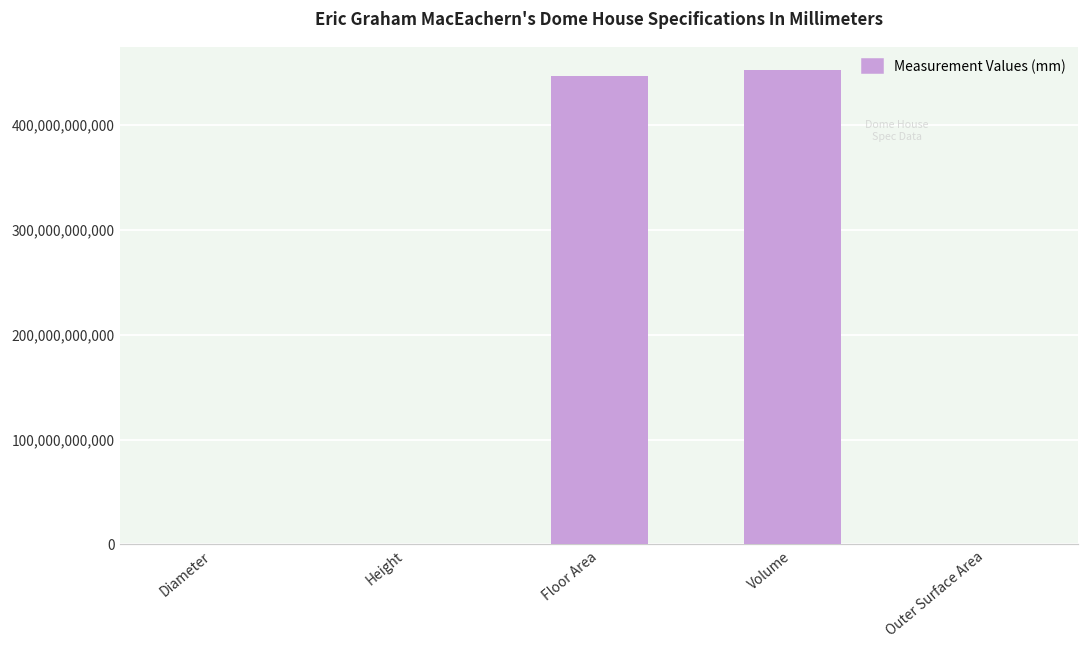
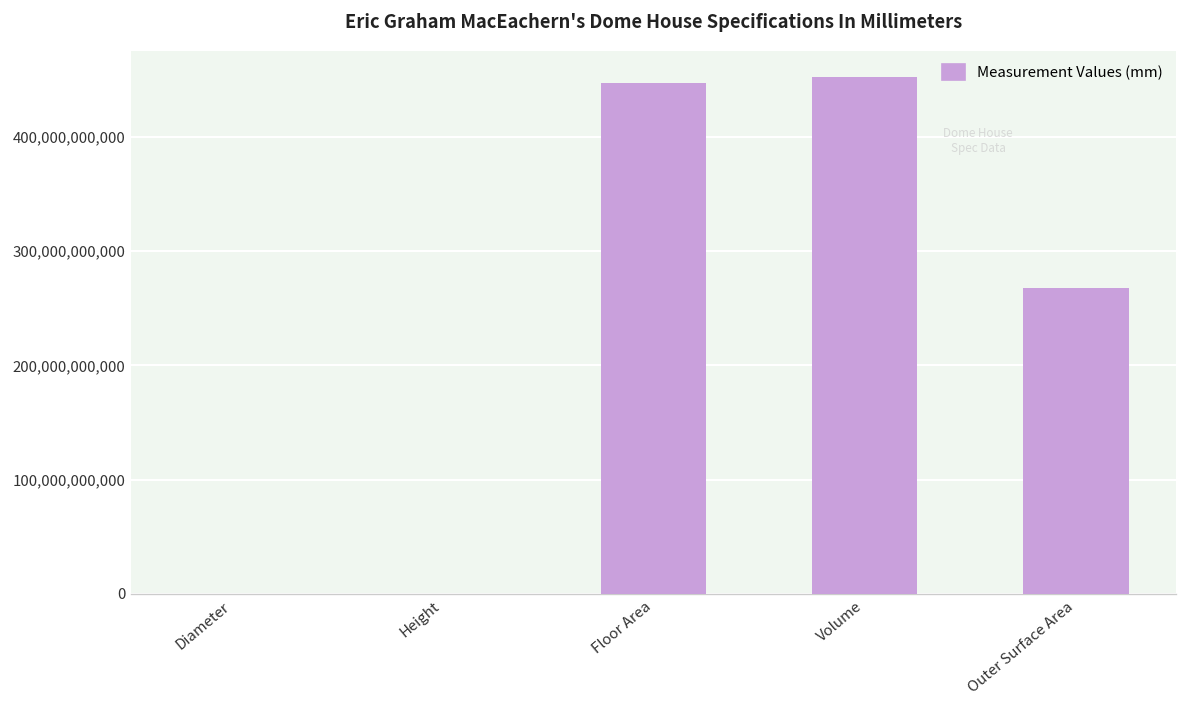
Outer Surface Area: 0 -> 270,000,000,000
